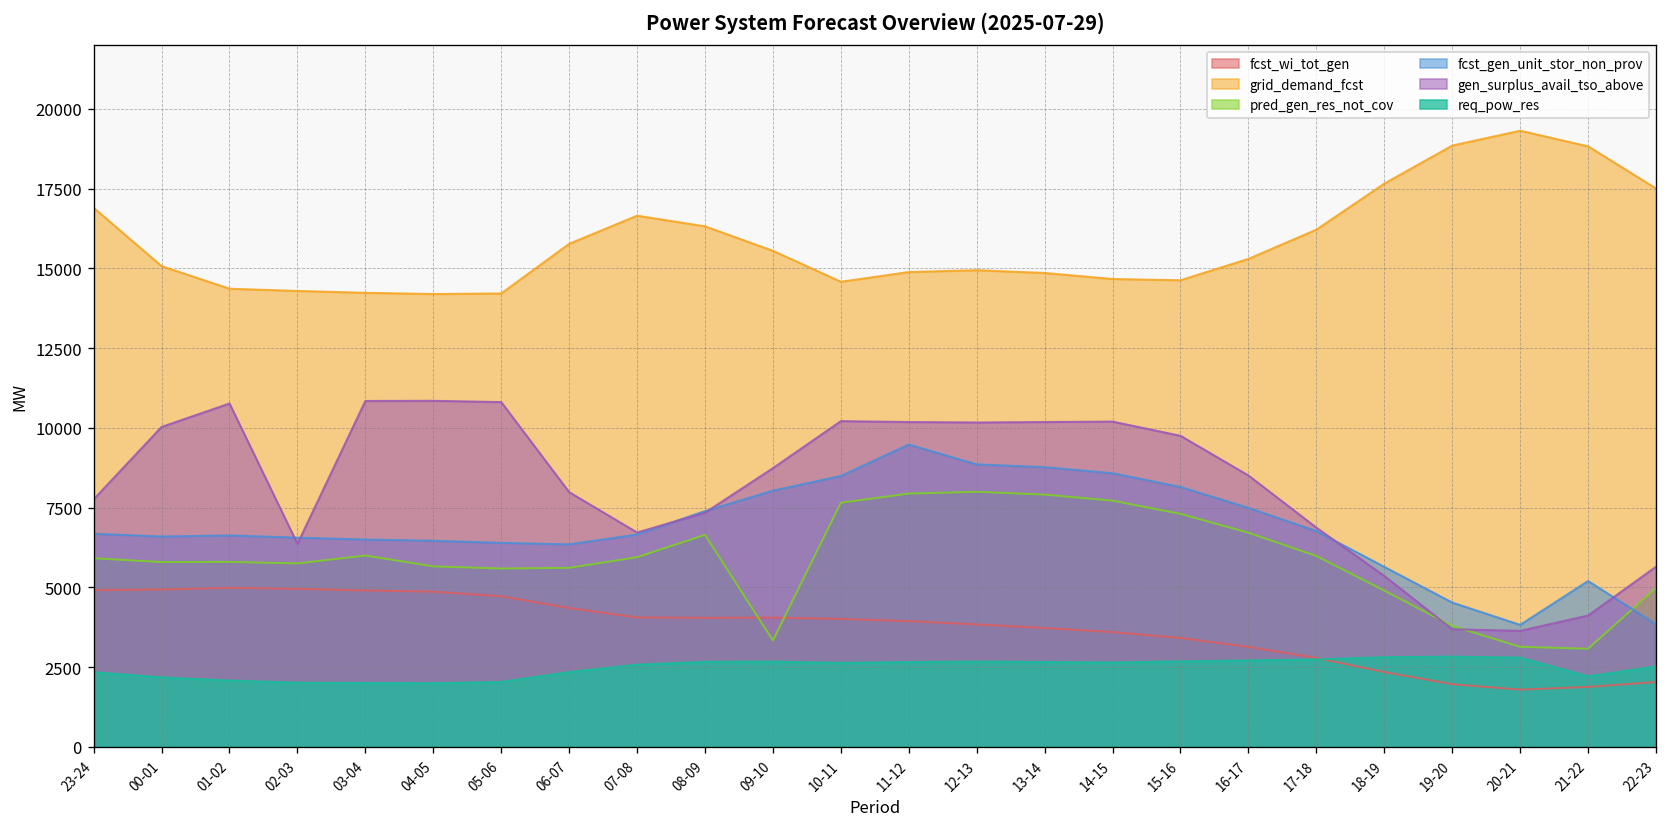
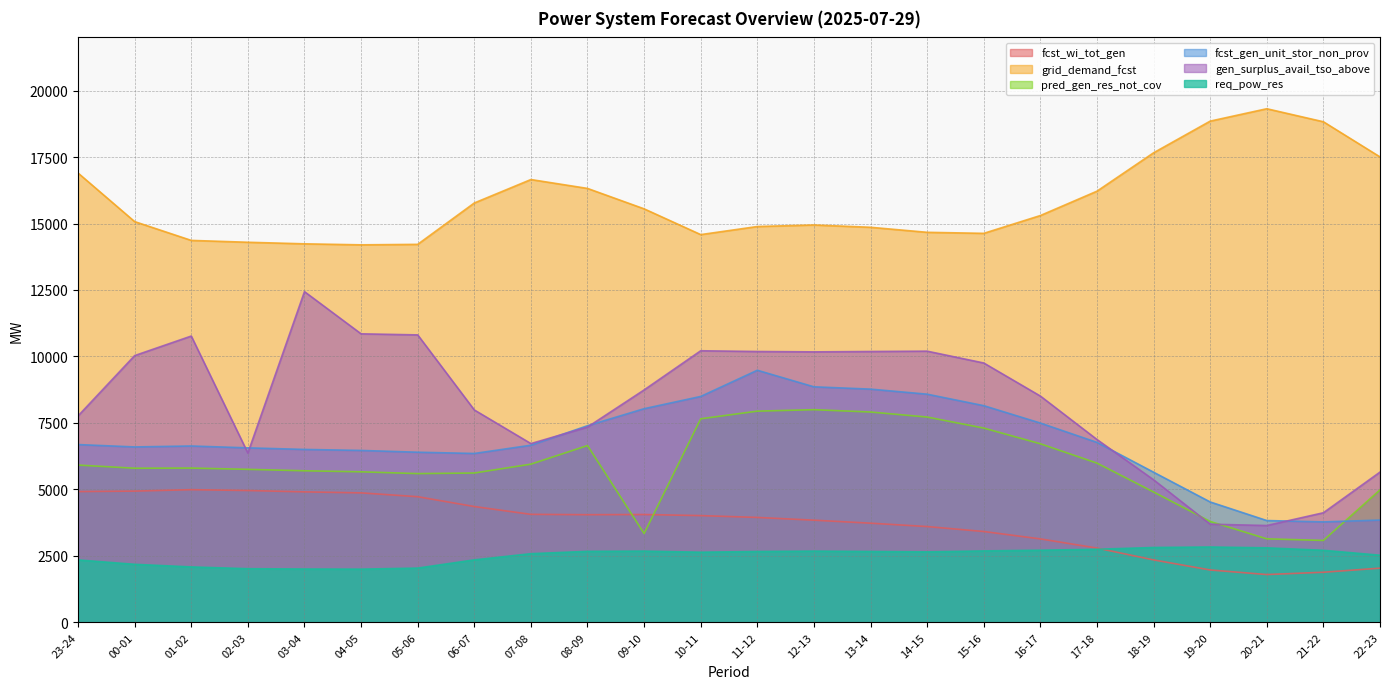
pred_gen_res_not_cov, 03-04: 6000 -> 5700
gen_surplus_avail_tso_above, 03-04: 10800 -> 12400
fcst_gen_unit_stor_non_prov, 21-22: 5200 -> 3800
req_pow_res, 21-22: 2200 -> 2700
